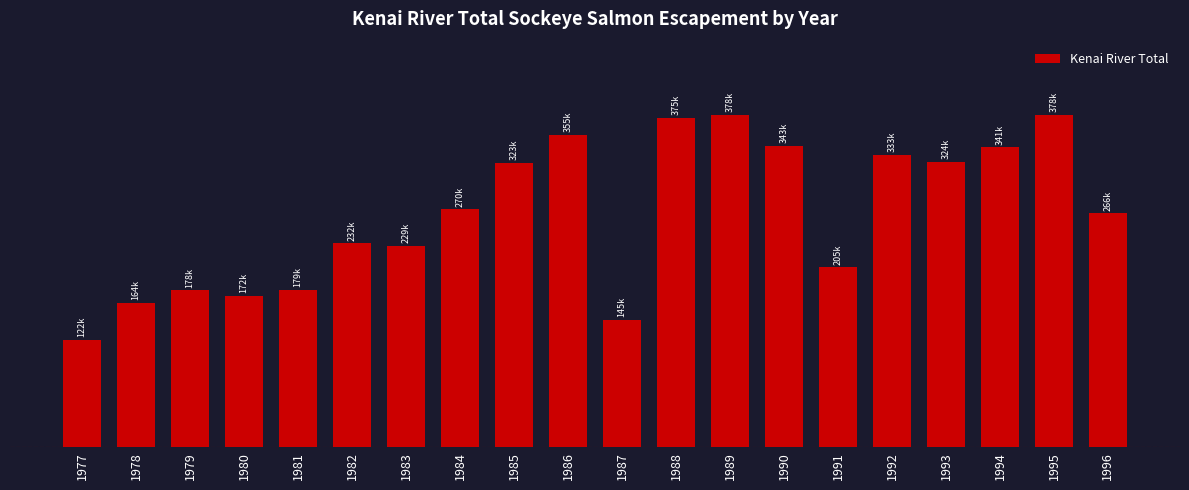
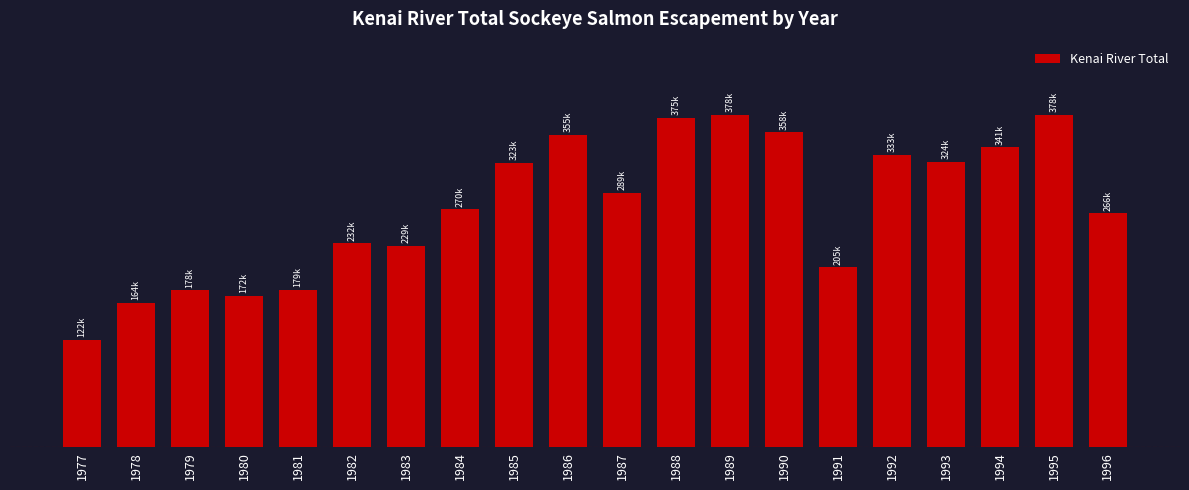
1987: 145k -> 289k
1990: 343k -> 358k
